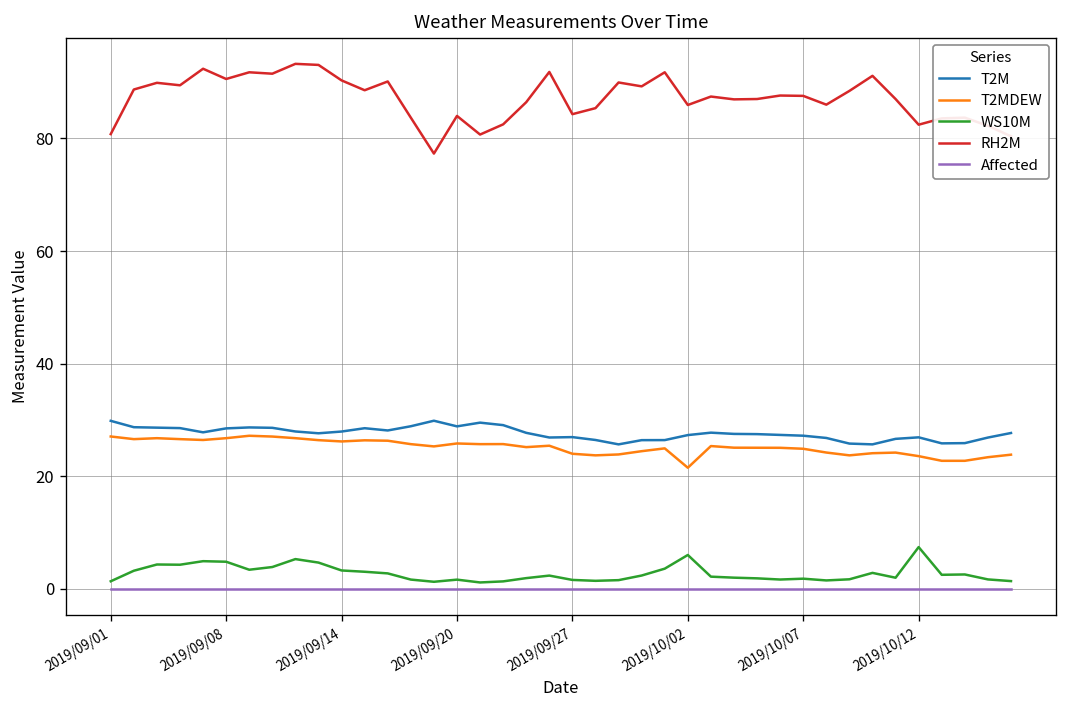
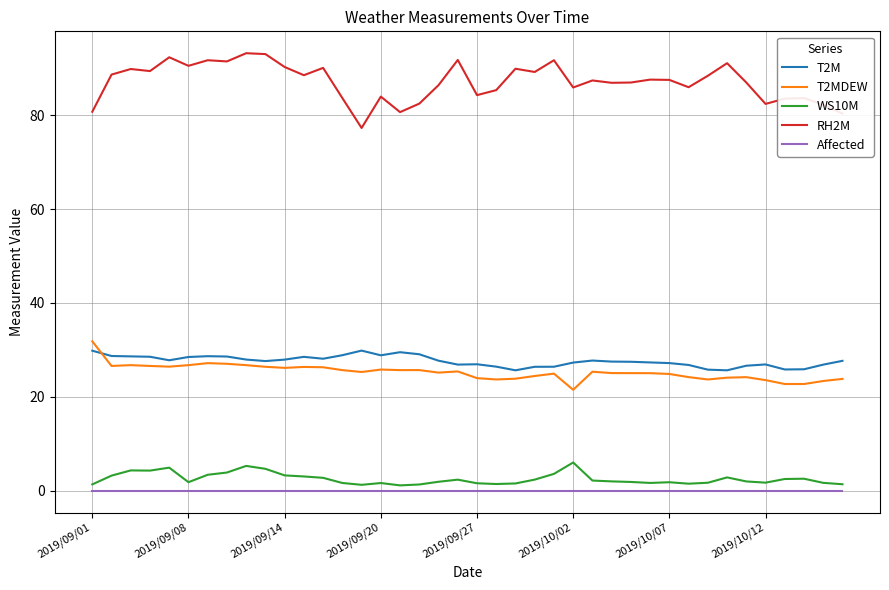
T2MDEW, 2019/09/01: 27 -> 32
WS10M, 2019/09/08: 5 -> 2
WS10M, 2019/10/12: 7 -> 2
